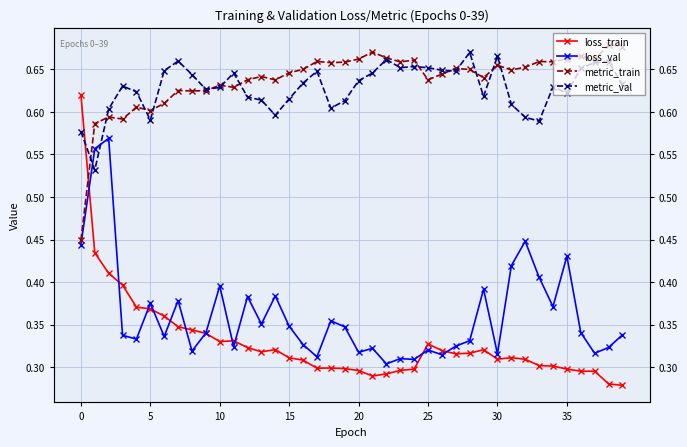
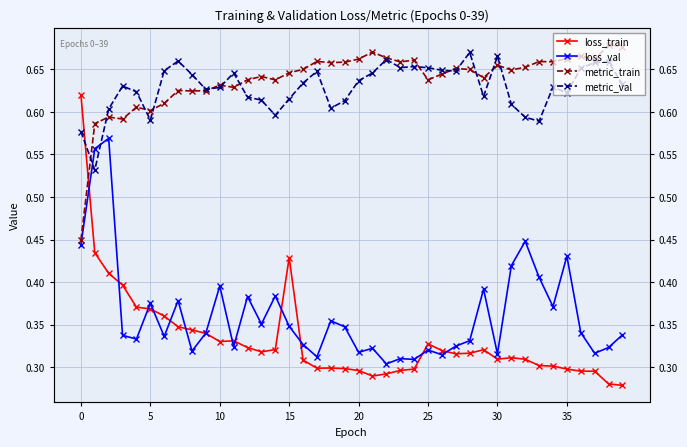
loss_train, 15: 0.31 -> 0.43
